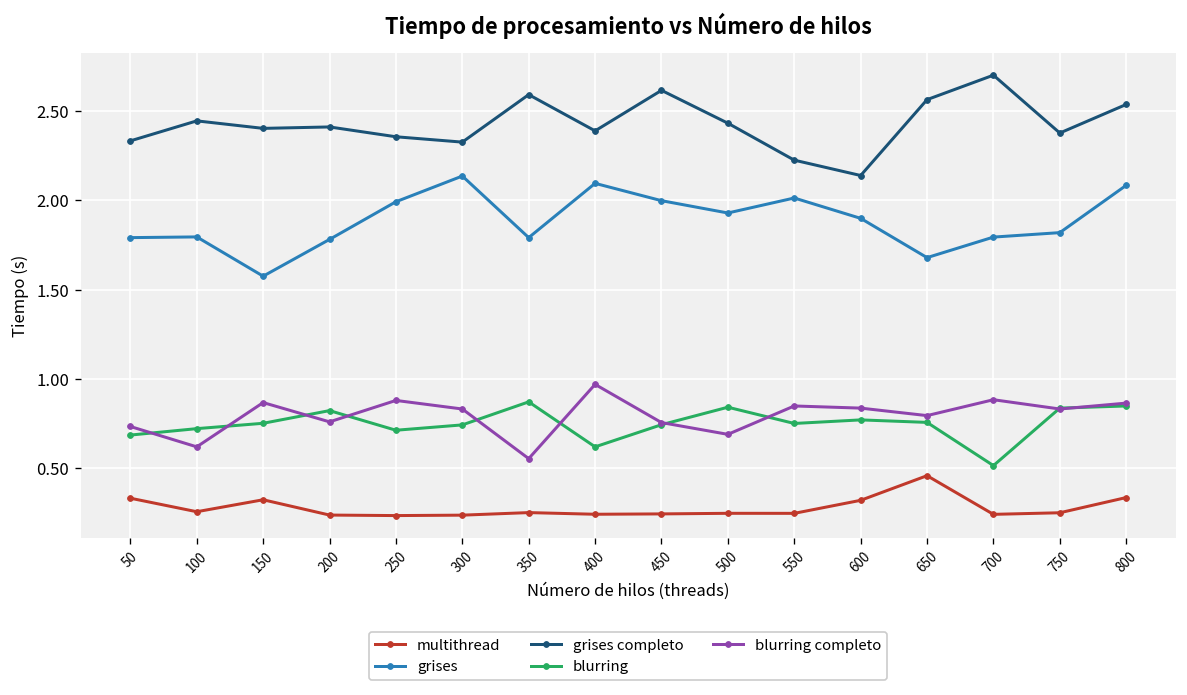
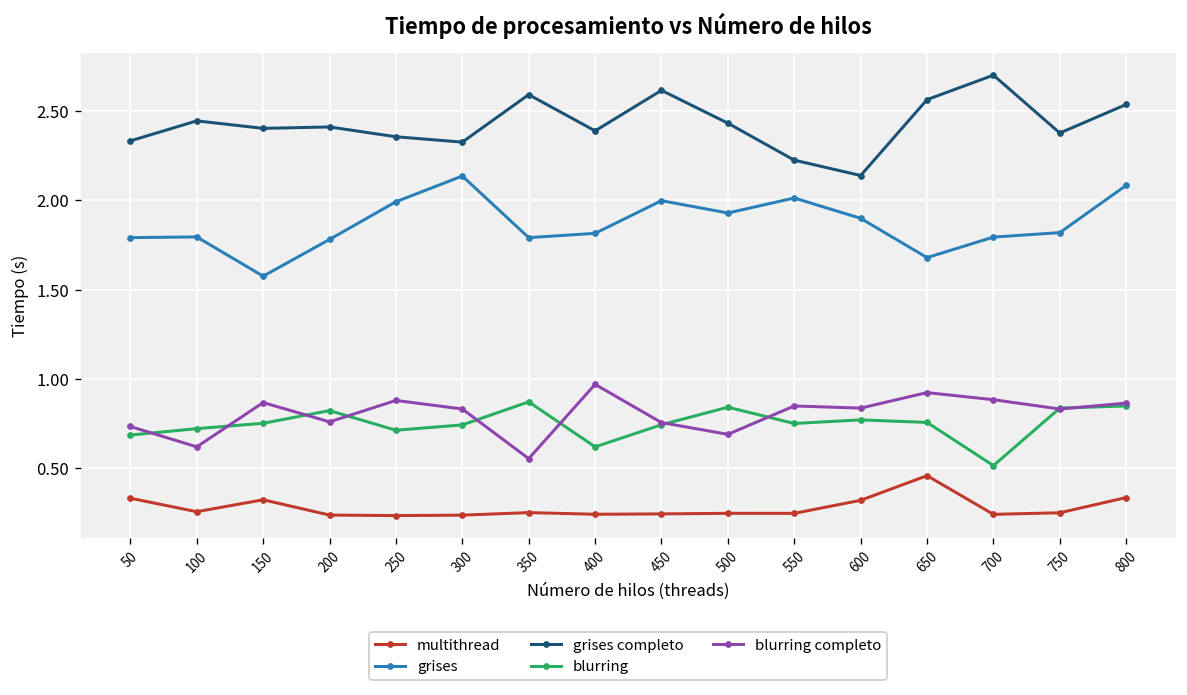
grises, 400: 2.10 -> 1.82
blurring completo, 650: 0.80 -> 0.92
